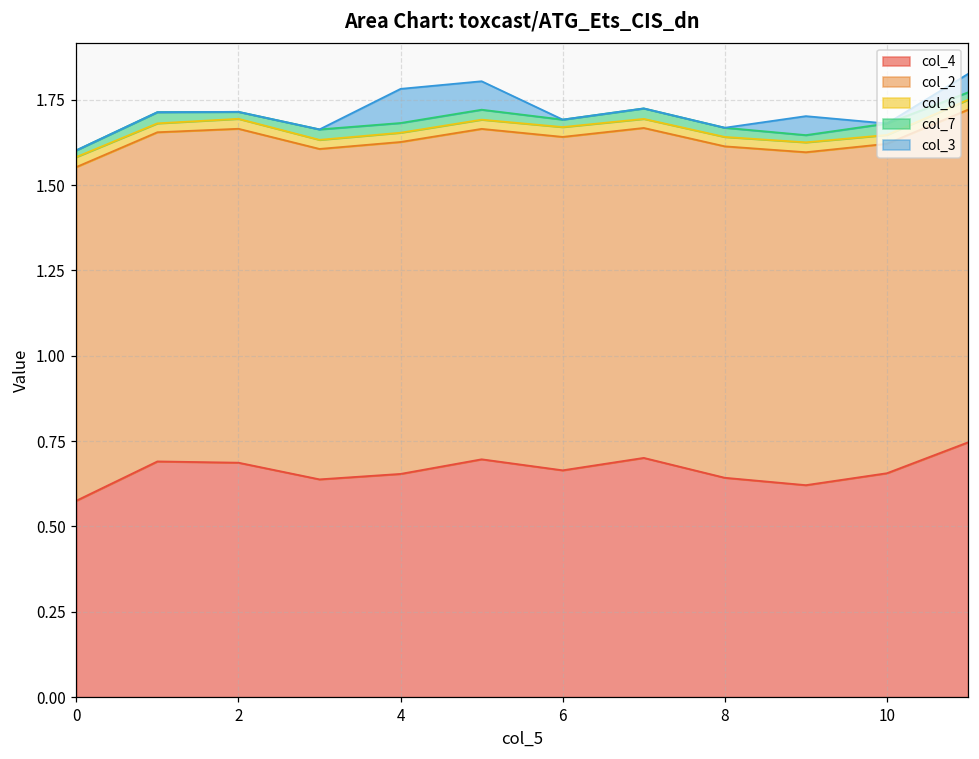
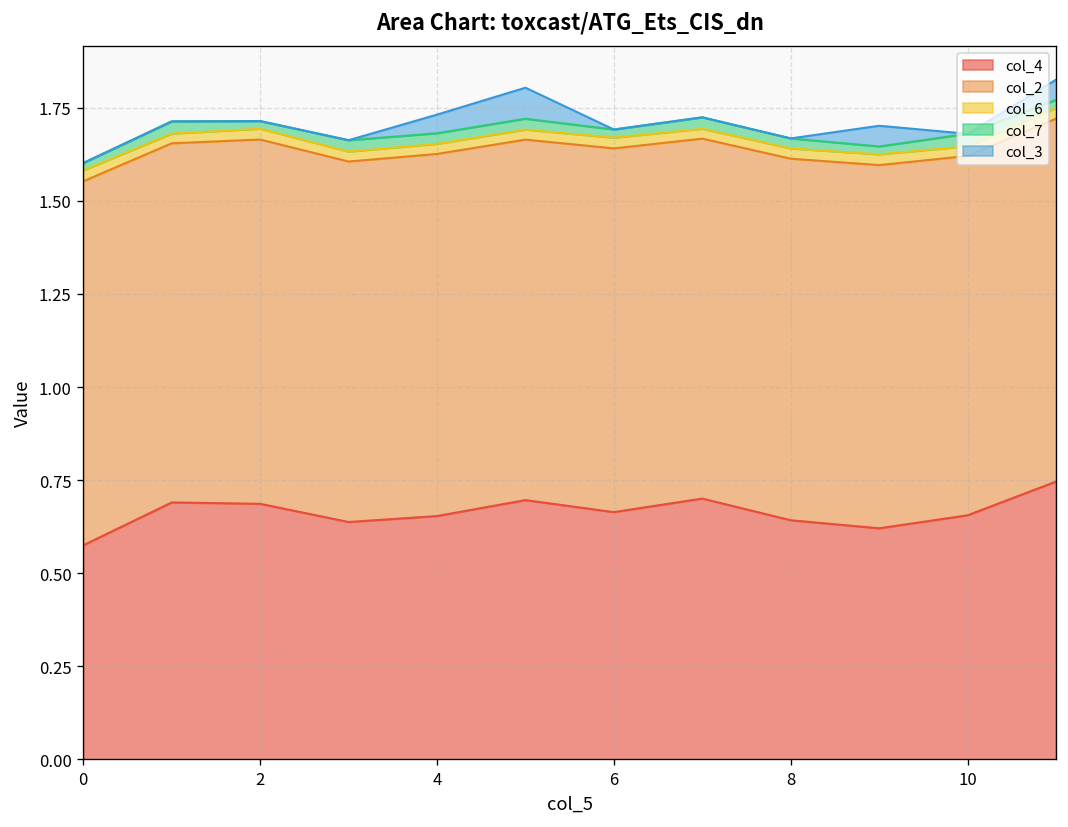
col_3, 4: 0.10 -> 0.05
